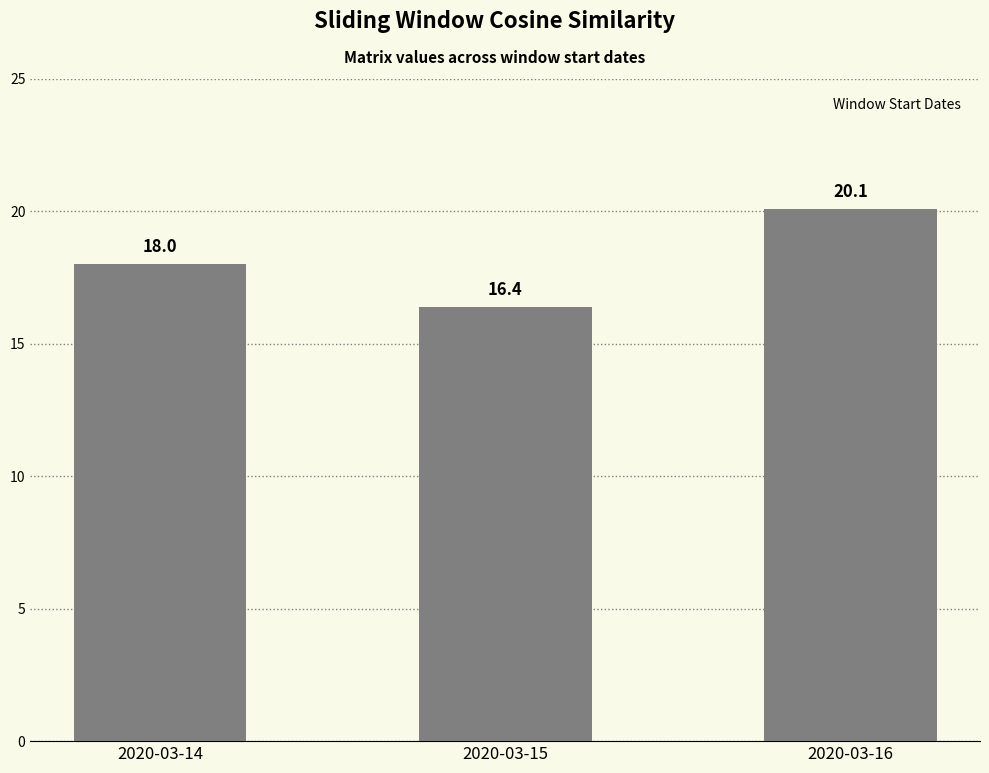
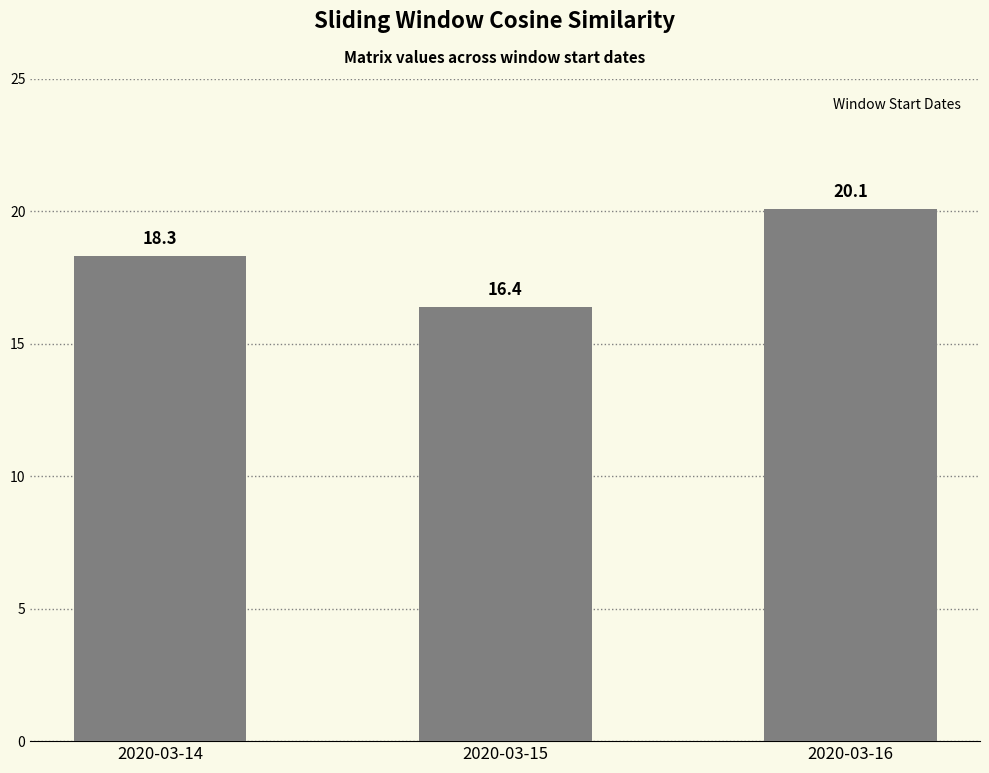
2020-03-14: 18.0 -> 18.3
